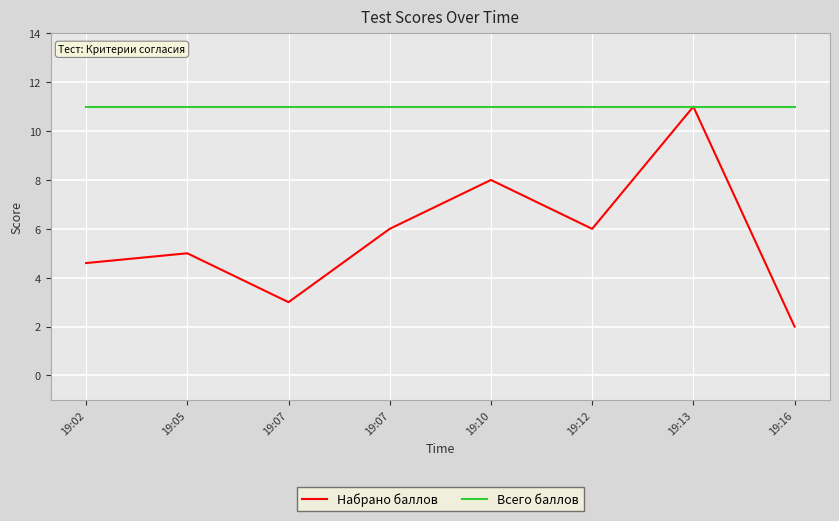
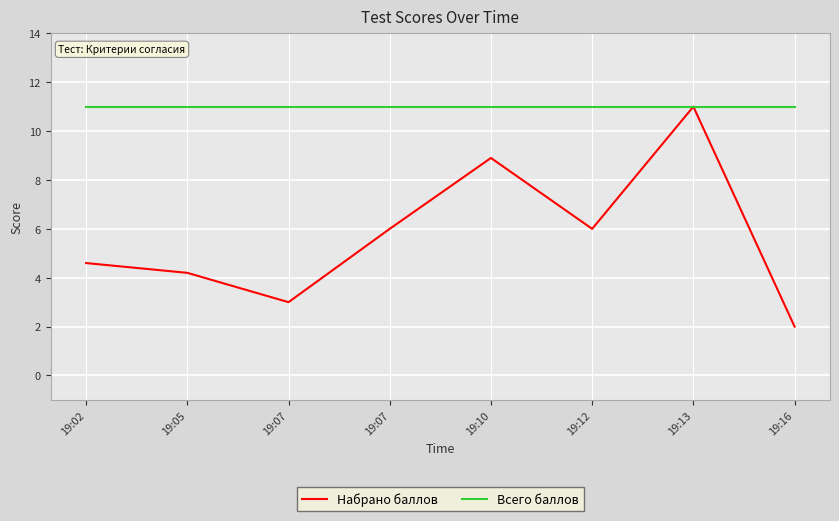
Набрано баллов, 19:05: 5.0 -> 4.2
Набрано баллов, 19:10: 8.0 -> 8.9
